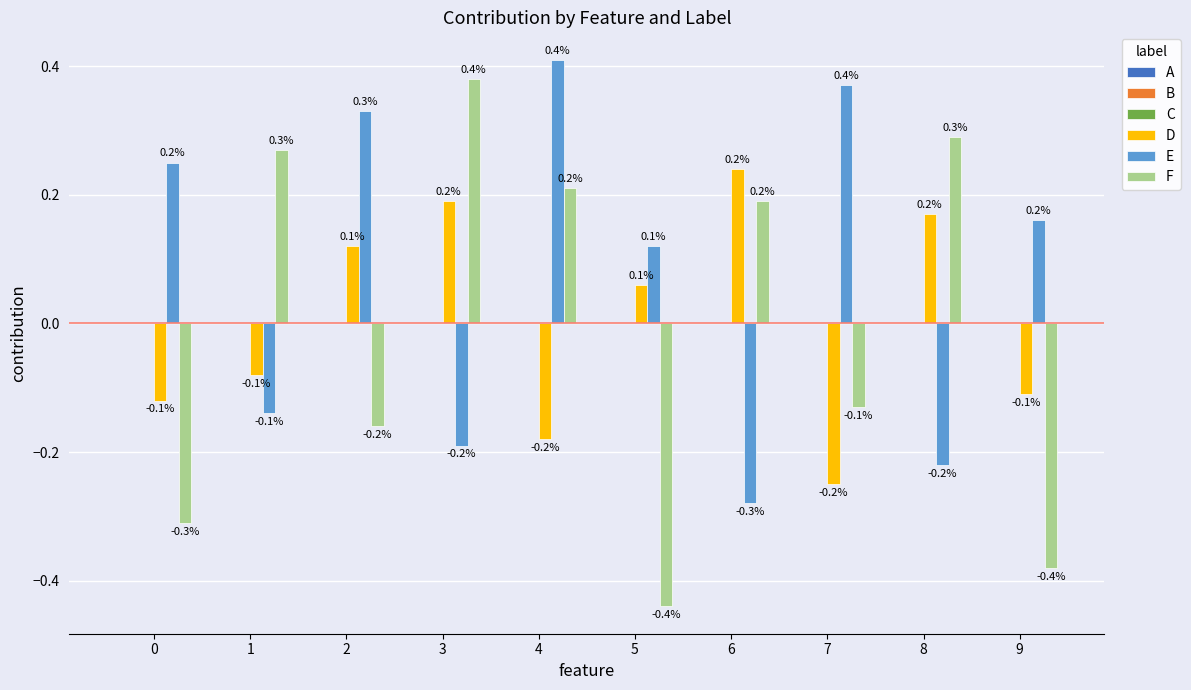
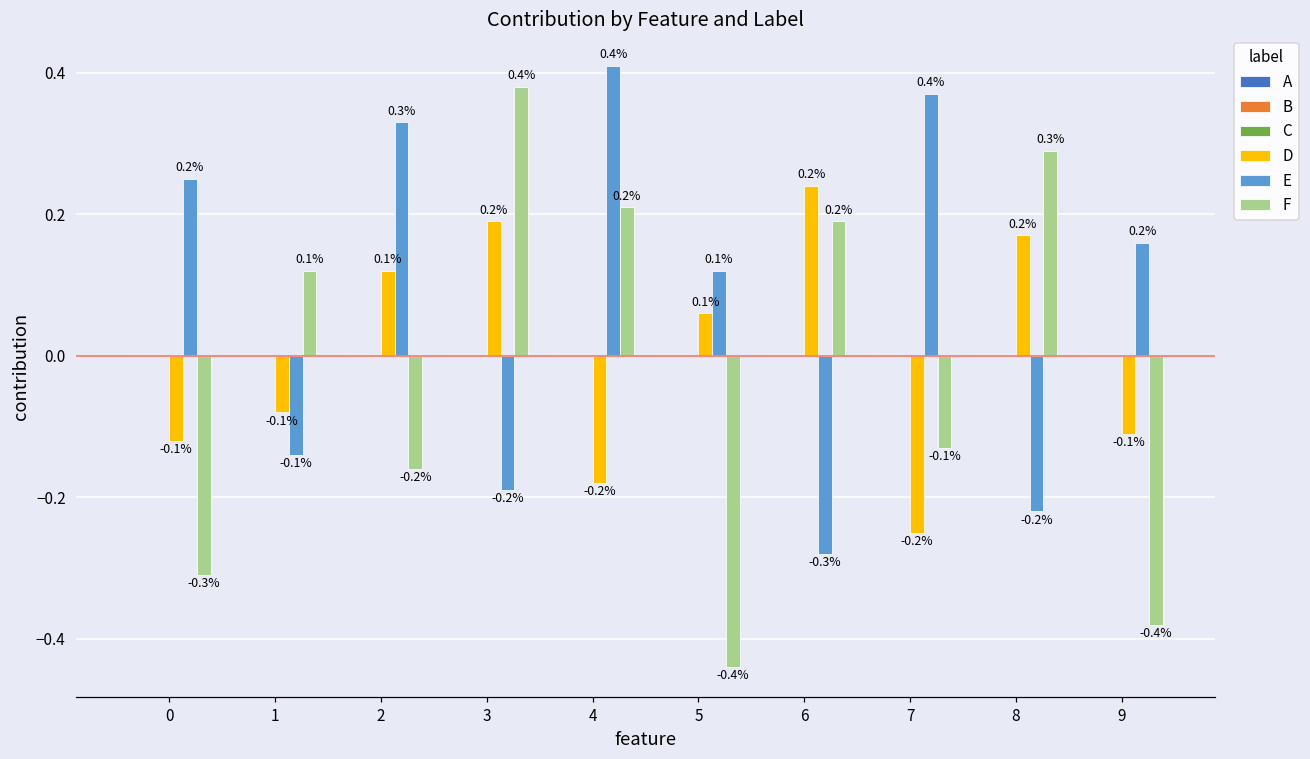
F, 1: 0.3% -> 0.1%
